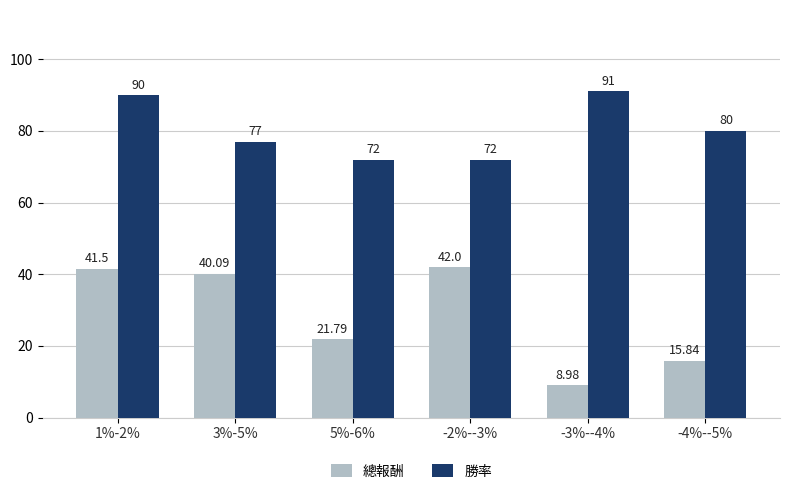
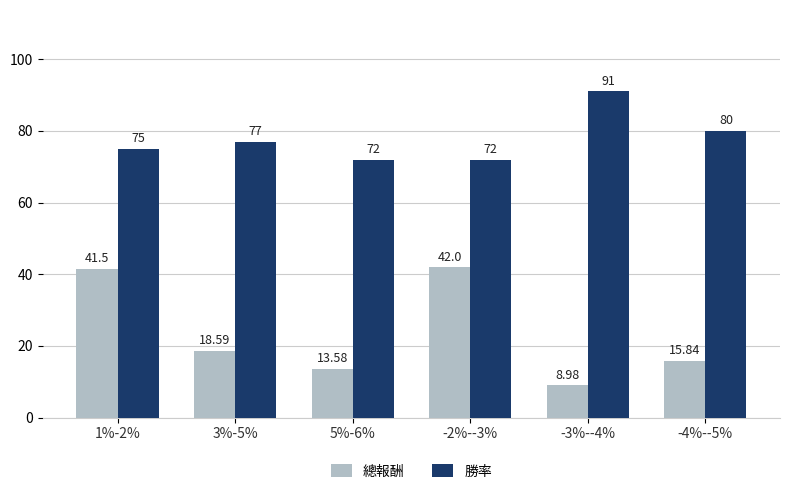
勝率, 1%-2%: 90 -> 75
總報酬, 3%-5%: 40.09 -> 18.59
總報酬, 5%-6%: 21.79 -> 13.58
